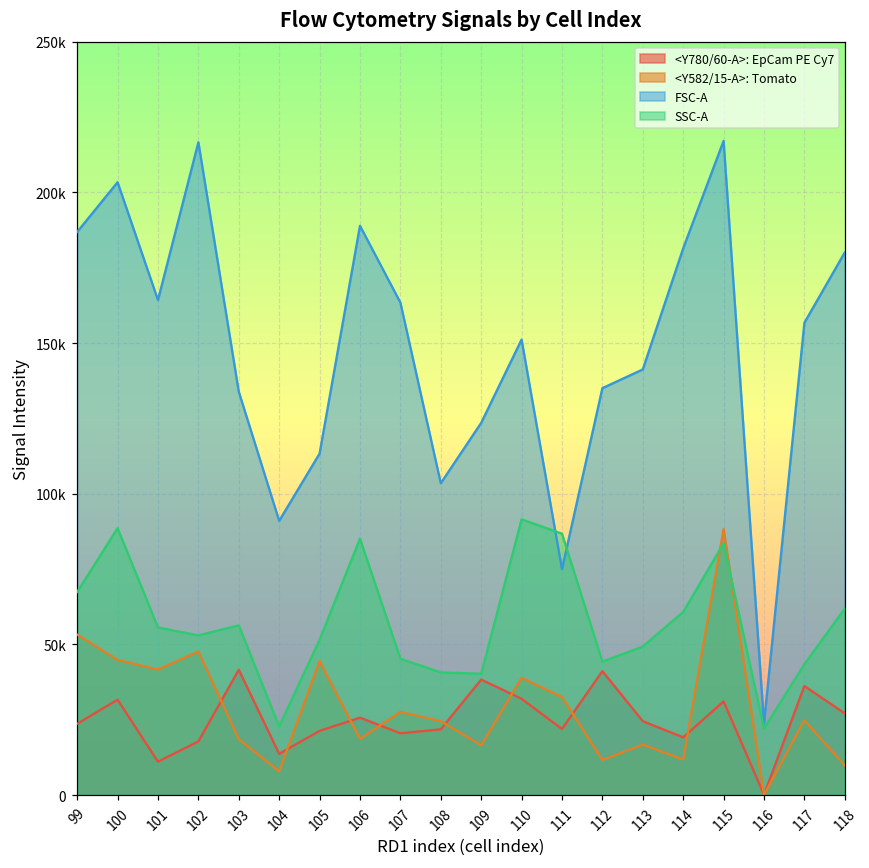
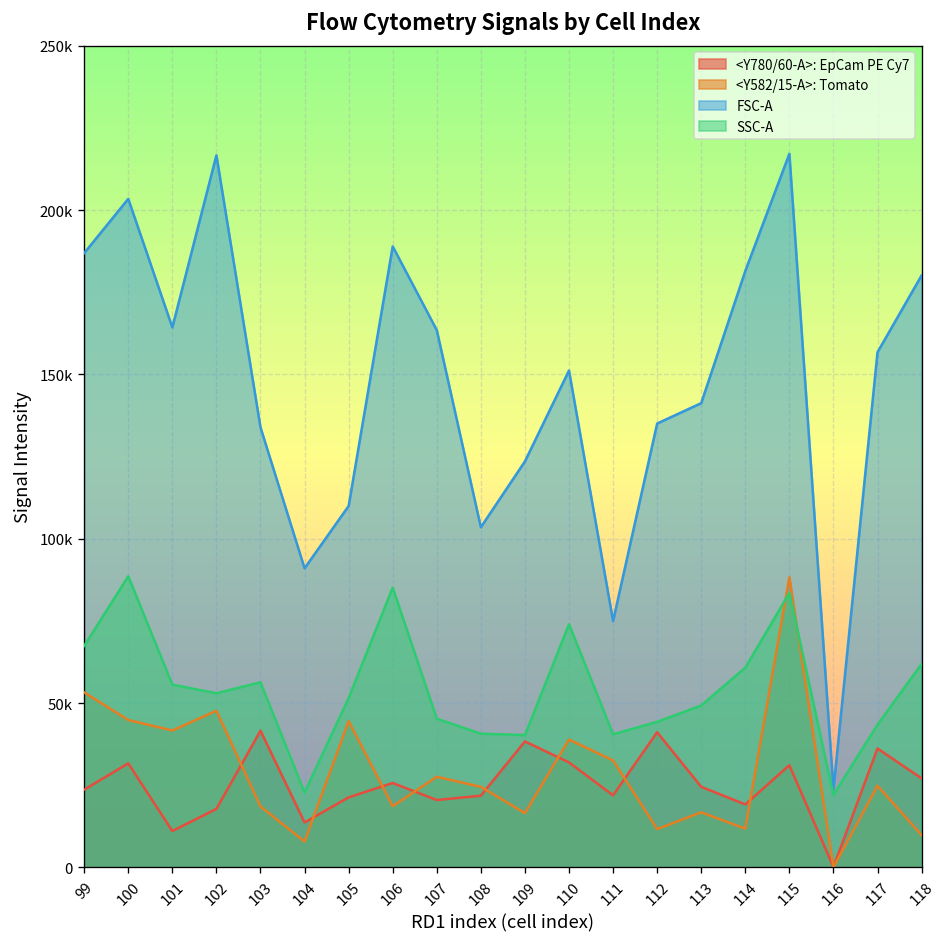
FSC-A, 105: 113000 -> 110000
SSC-A, 110: 92000 -> 74000
SSC-A, 111: 87000 -> 41000
